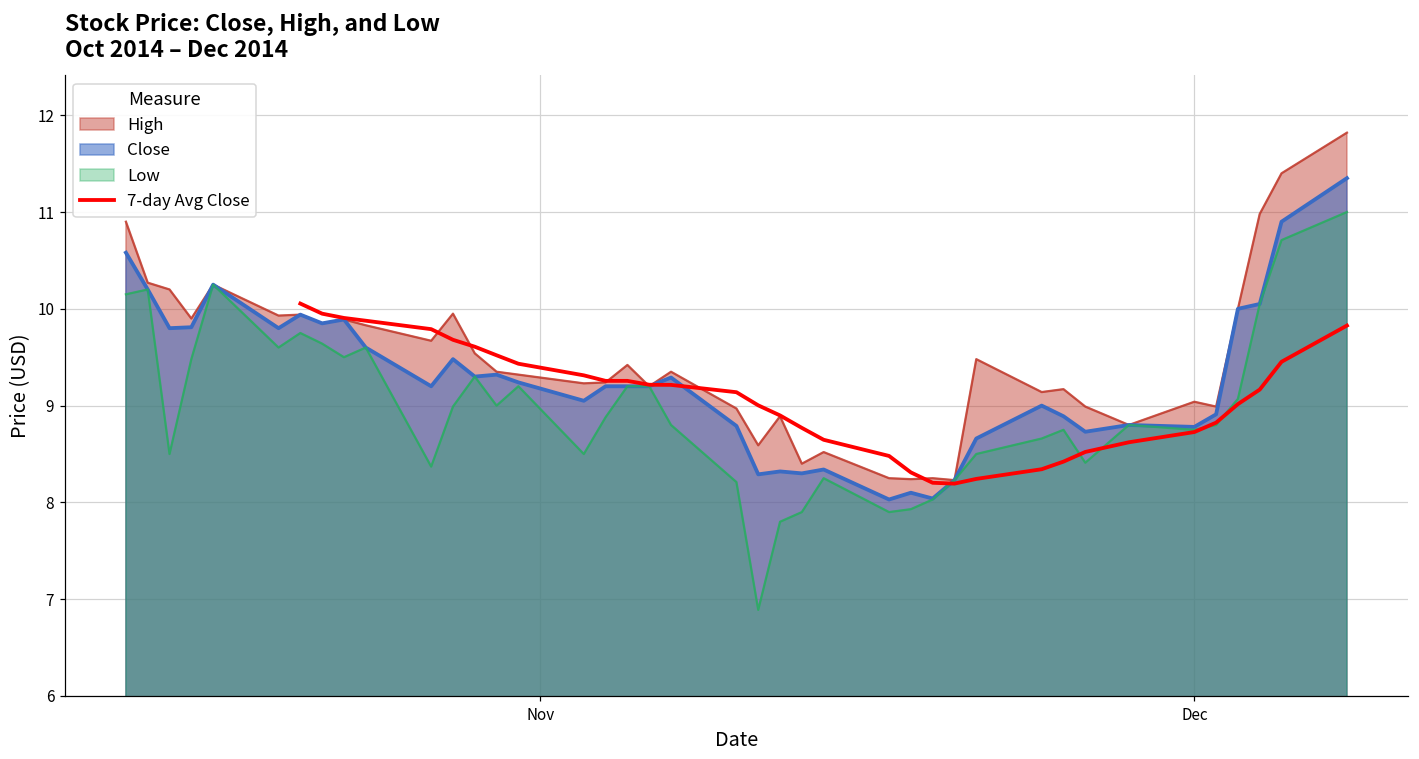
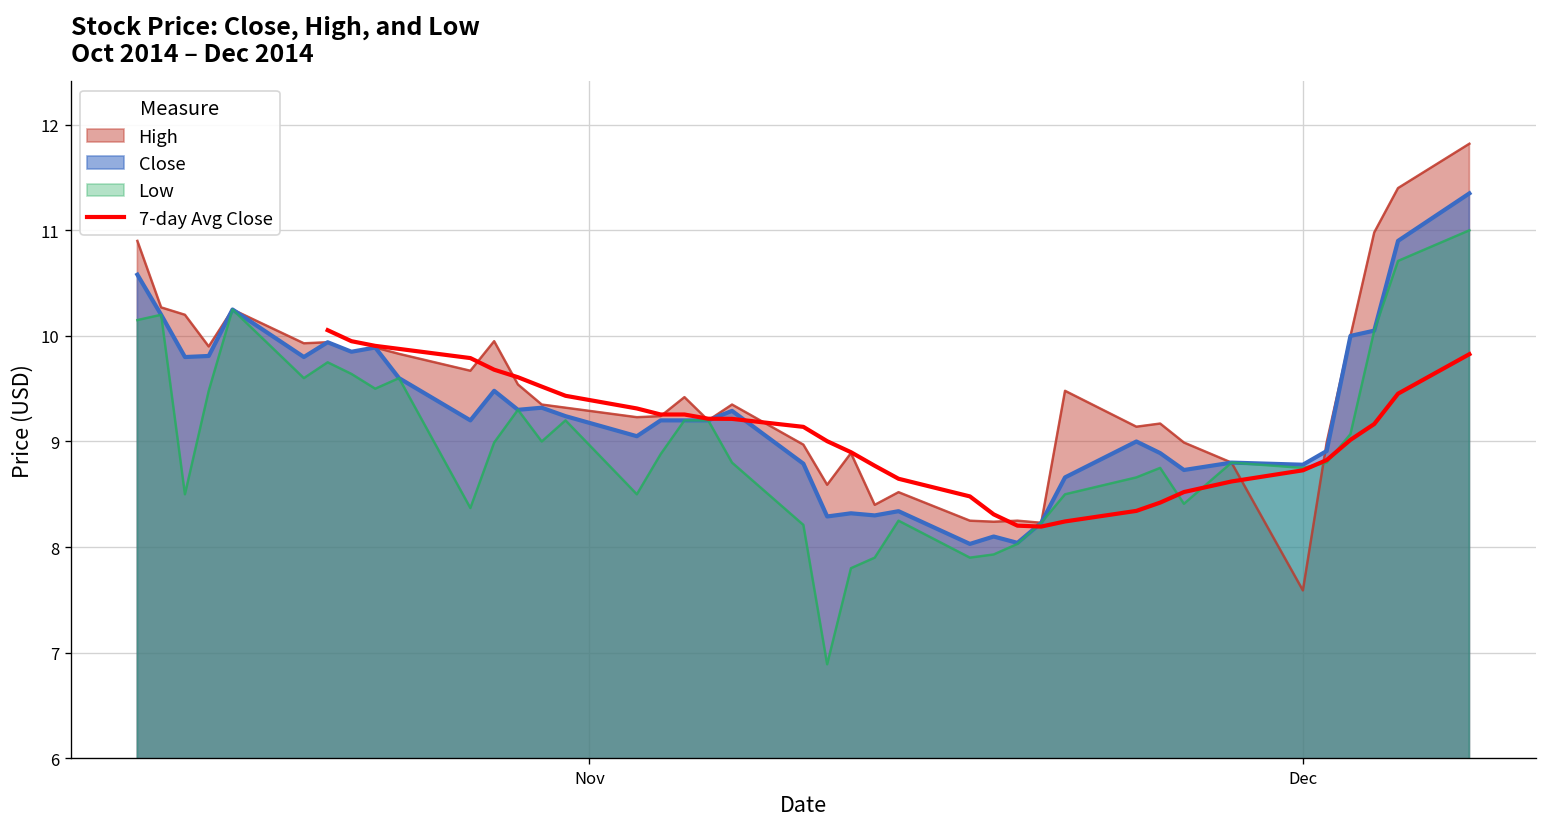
High, Dec: 9.0 -> 7.6
